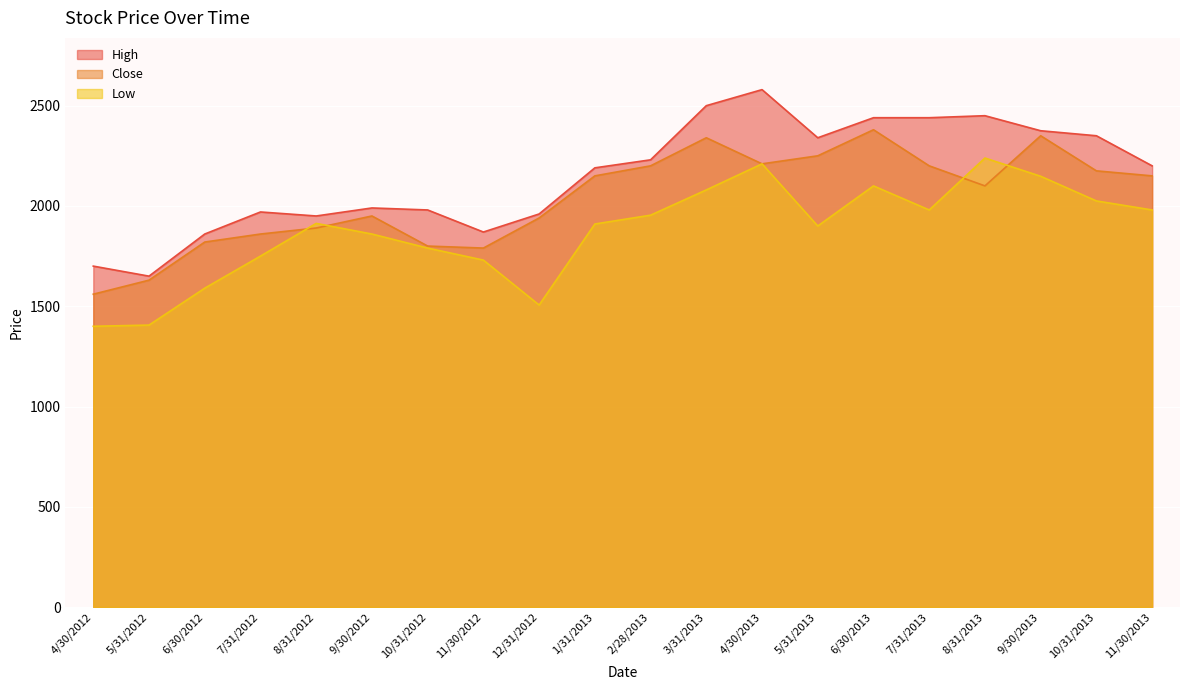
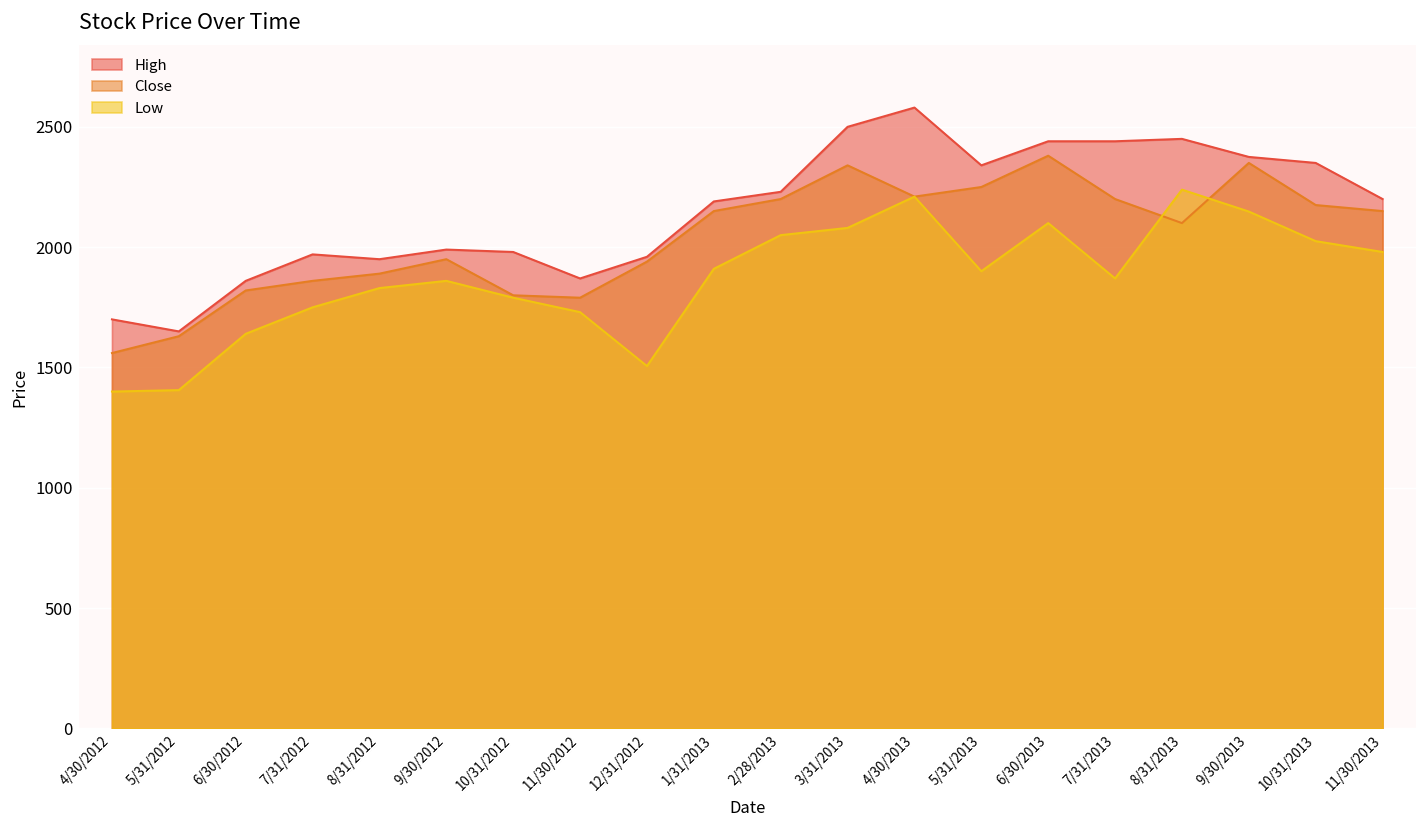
Low, 6/30/2012: 1590 -> 1640
Low, 8/31/2012: 1910 -> 1830
Low, 2/28/2013: 1950 -> 2050
Low, 7/31/2013: 1980 -> 1870
